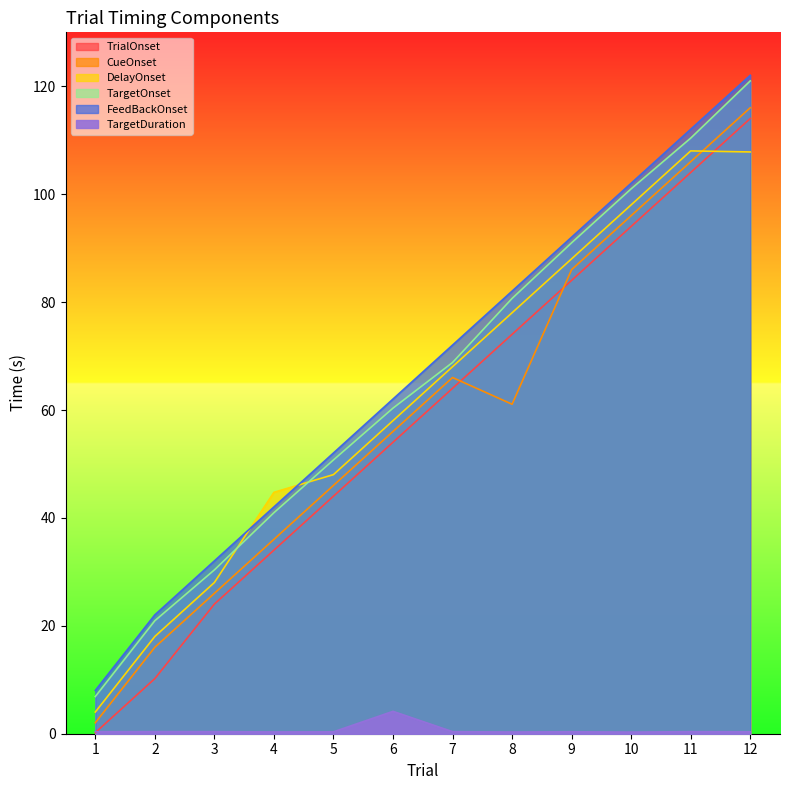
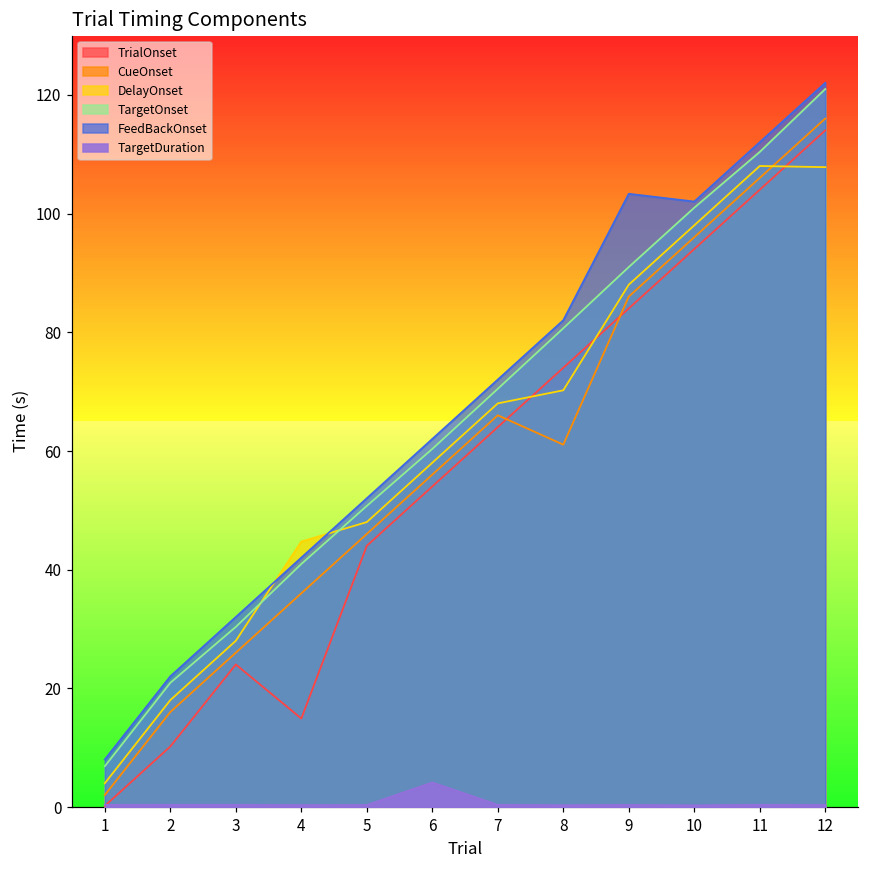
TrialOnset, 4: 34 -> 15
TargetOnset, 7: 69 -> 70
DelayOnset, 8: 78 -> 70
FeedBackOnset, 9: 92 -> 103
